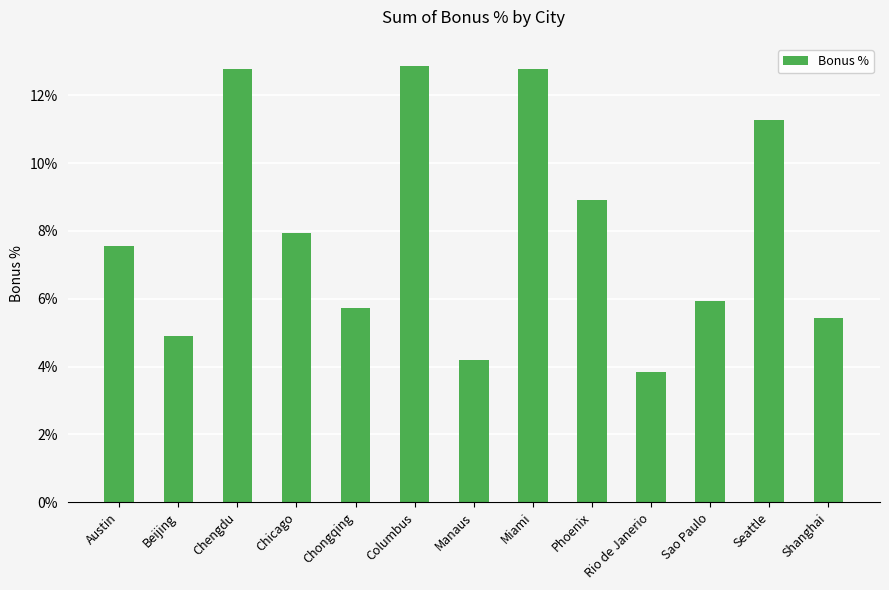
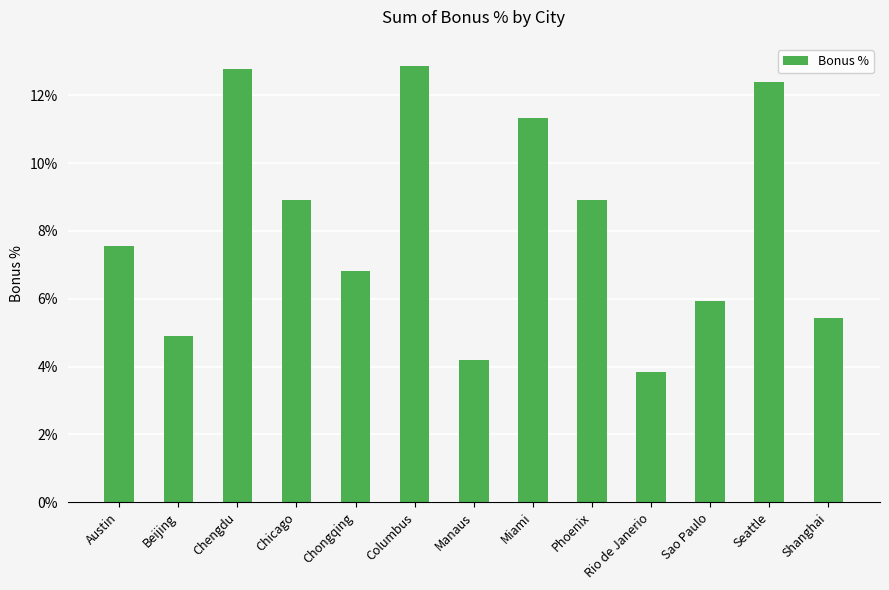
Chicago: 7.9% -> 8.9%
Chongqing: 5.7% -> 6.8%
Miami: 12.8% -> 11.3%
Seattle: 11.3% -> 12.4%
